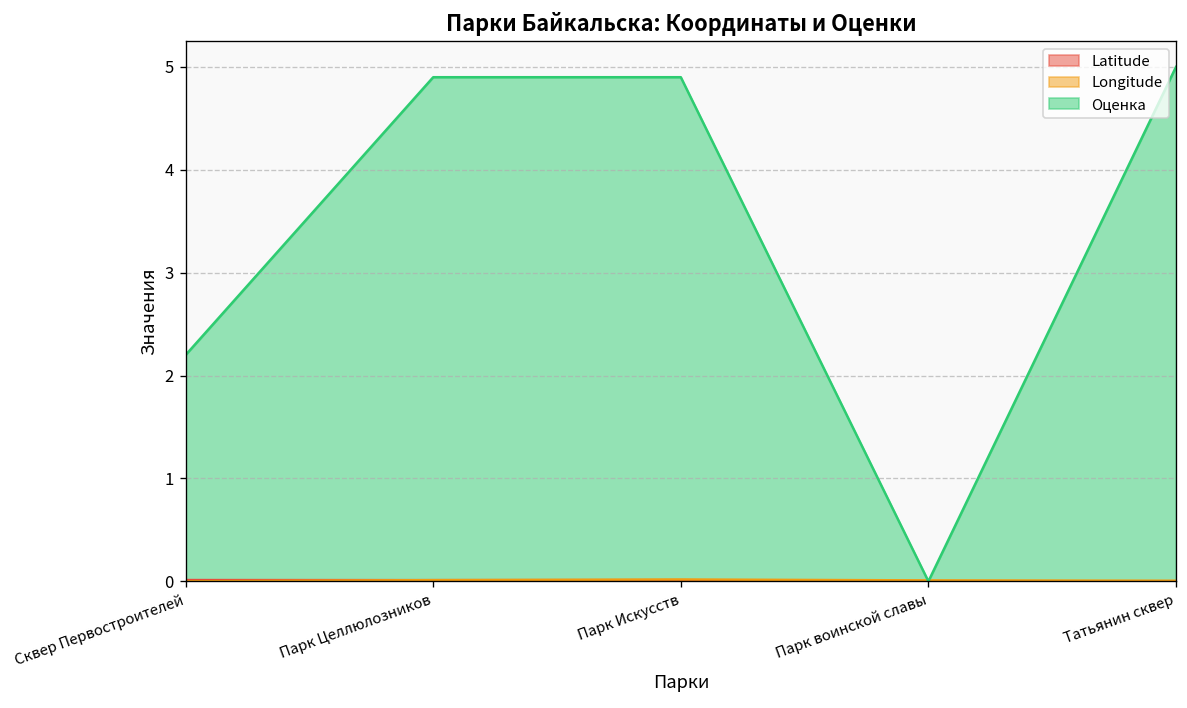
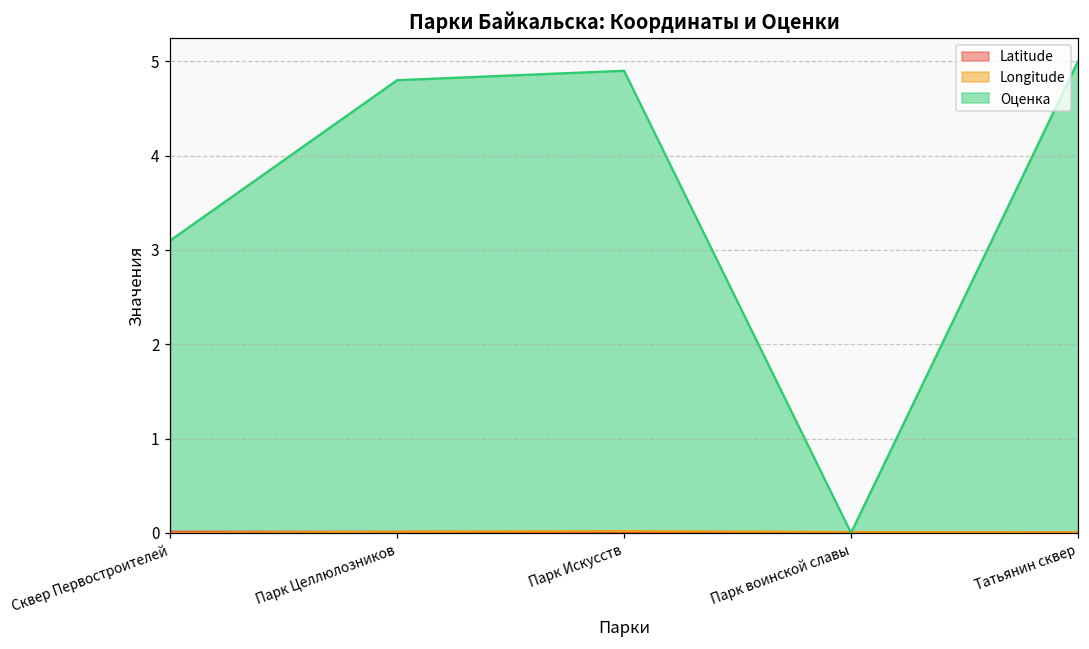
Оценка, Сквер Первостроителей: 2.2 -> 3.1
Оценка, Парк Целлюлозников: 4.9 -> 4.8
